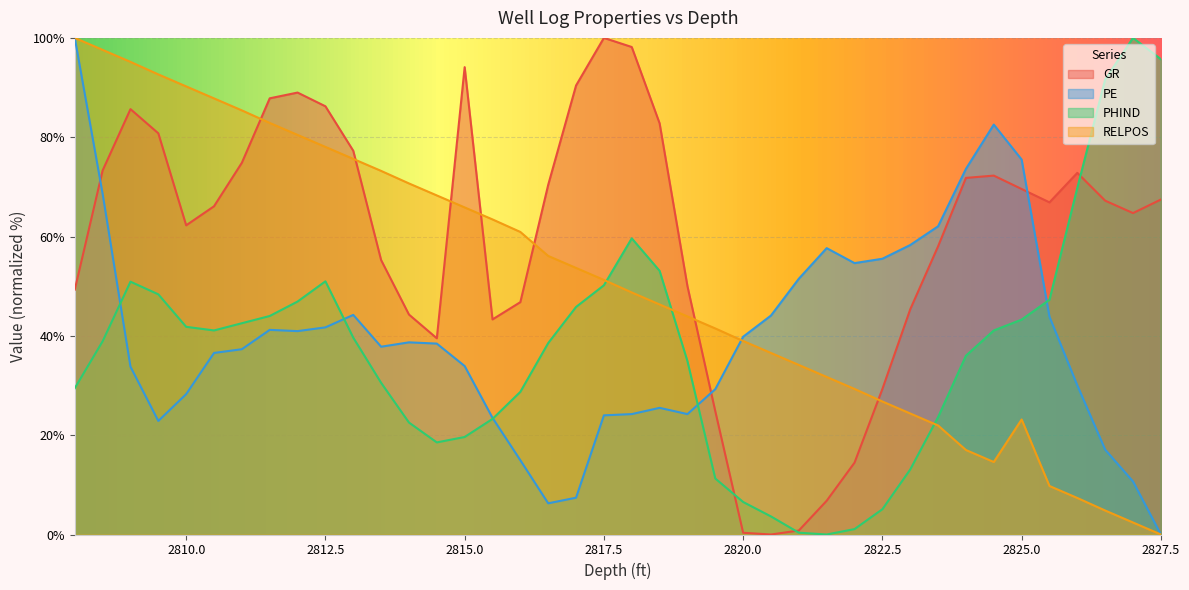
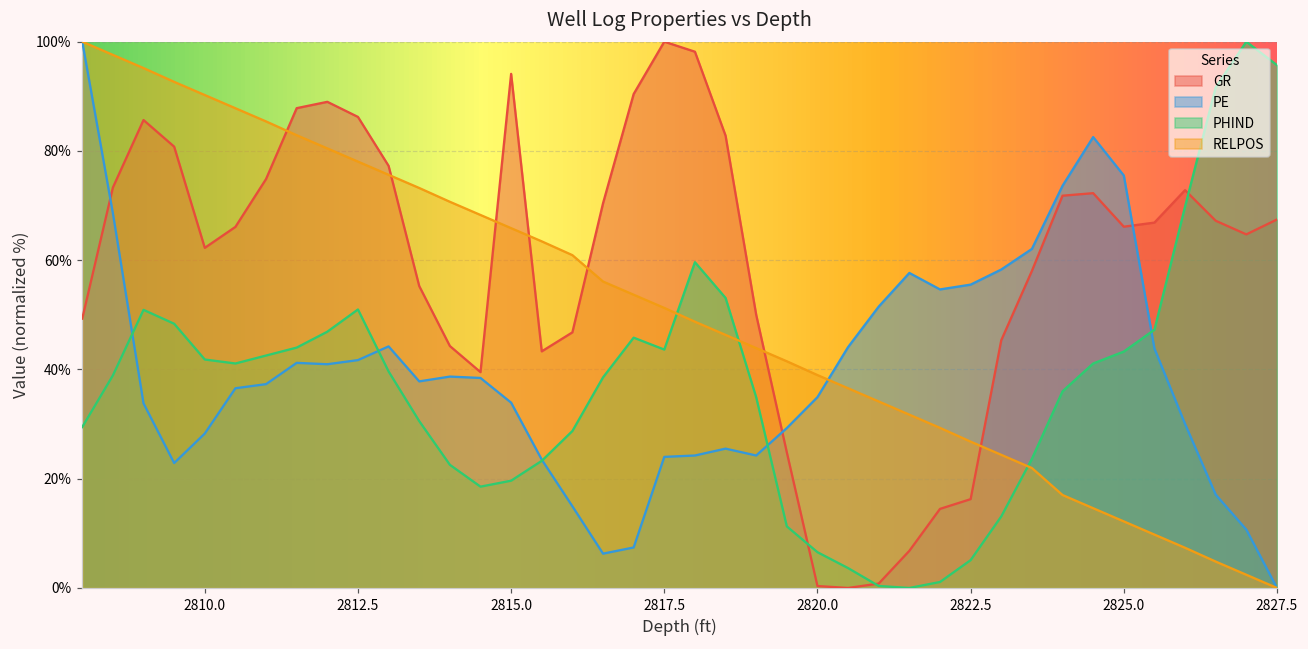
PHIND, 2817.5: 50% -> 44%
PE, 2820.0: 40% -> 35%
GR, 2822.5: 29% -> 16%
GR, 2825.0: 70% -> 66%
RELPOS, 2825.0: 23% -> 12%
